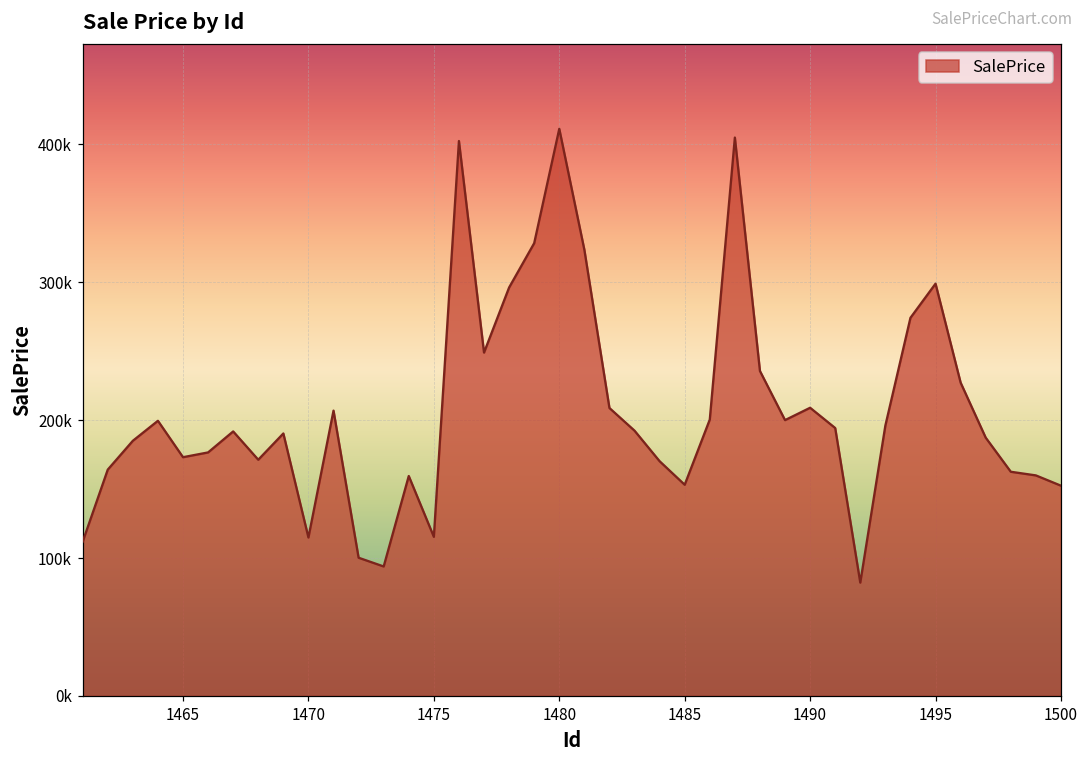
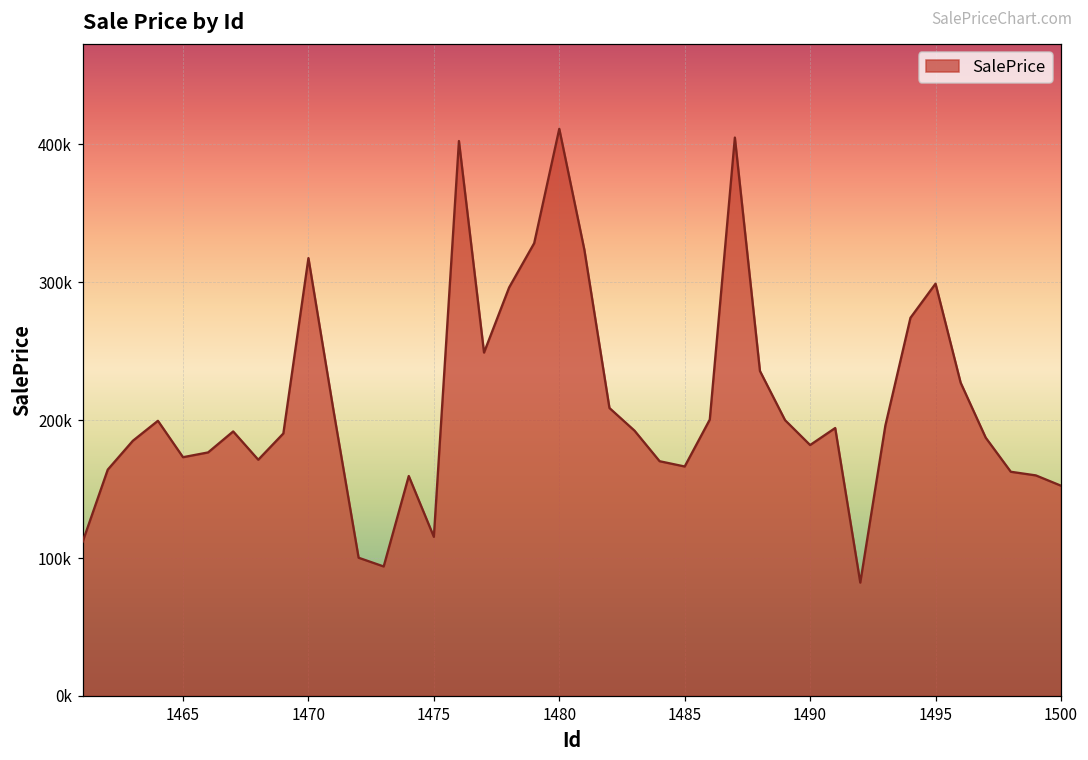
1470: 115000 -> 317000
1485: 153000 -> 166000
1490: 209000 -> 182000
